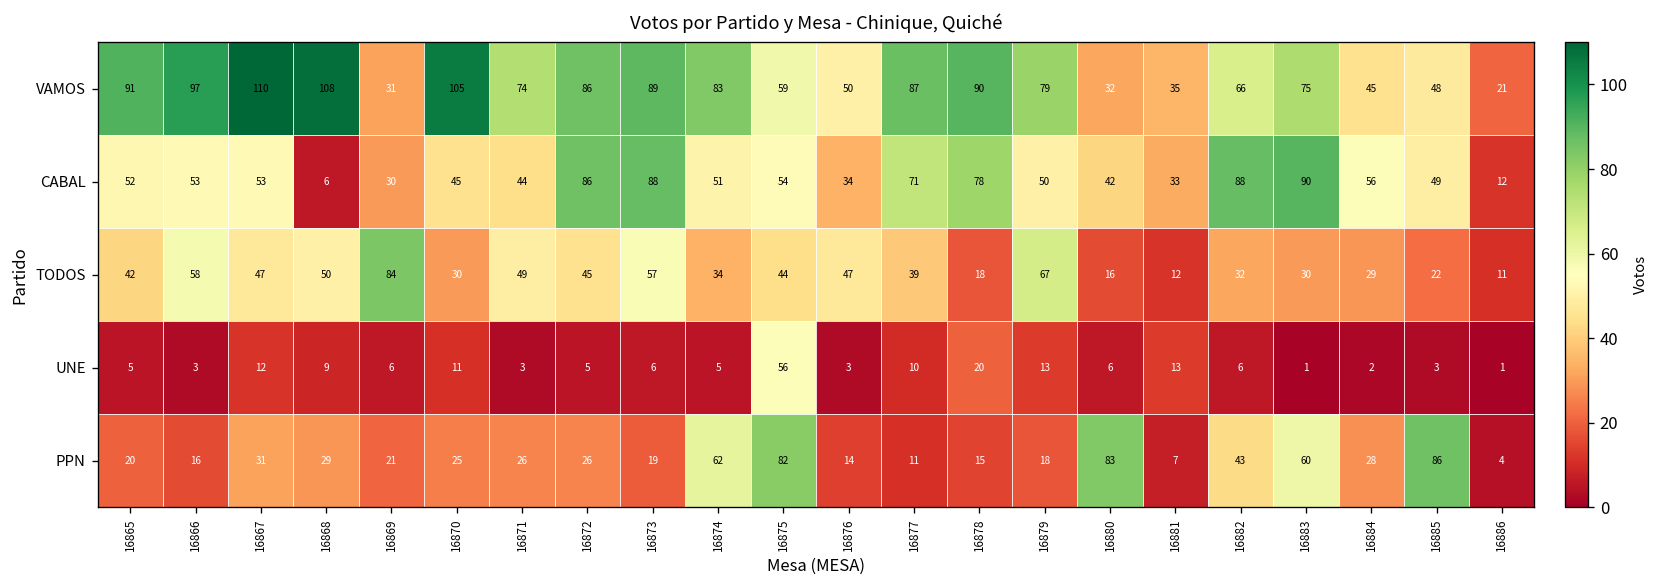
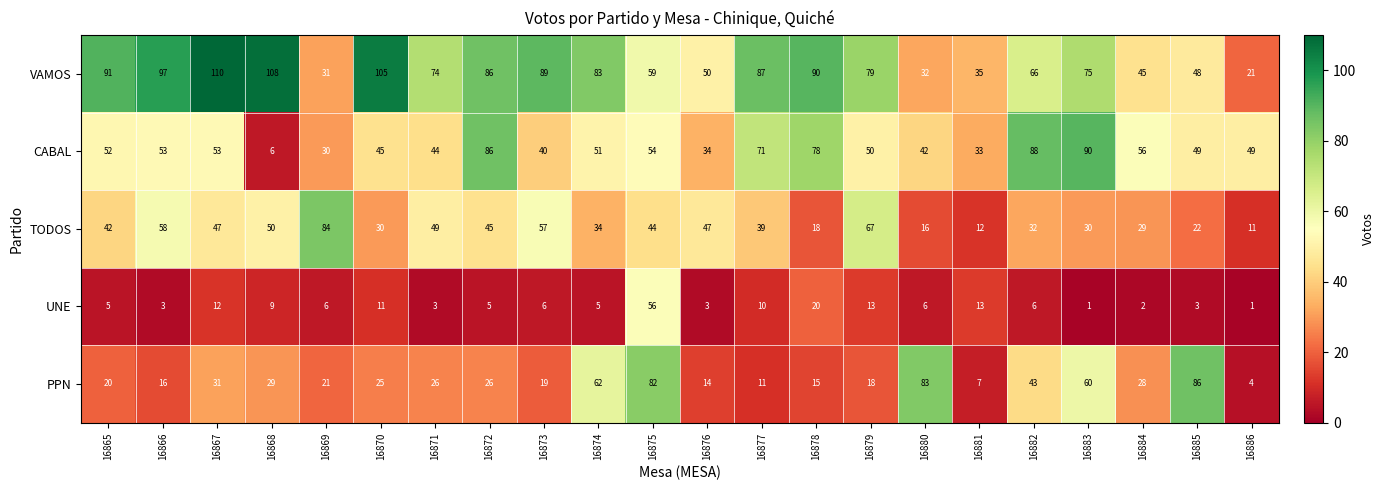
CABAL, 16873: 88 -> 40
CABAL, 16886: 12 -> 49
